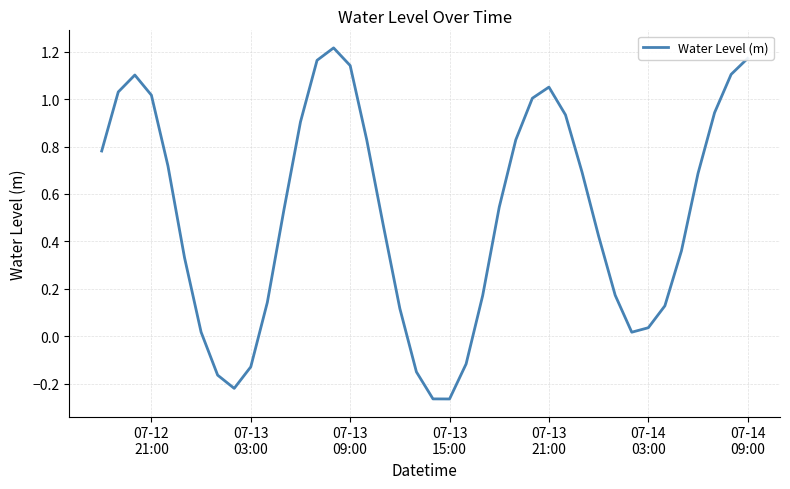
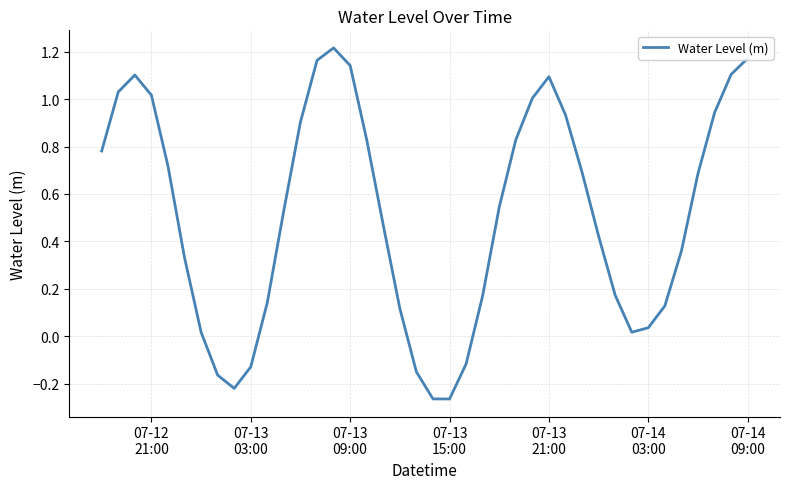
07-13 21:00: 1.05 -> 1.09
